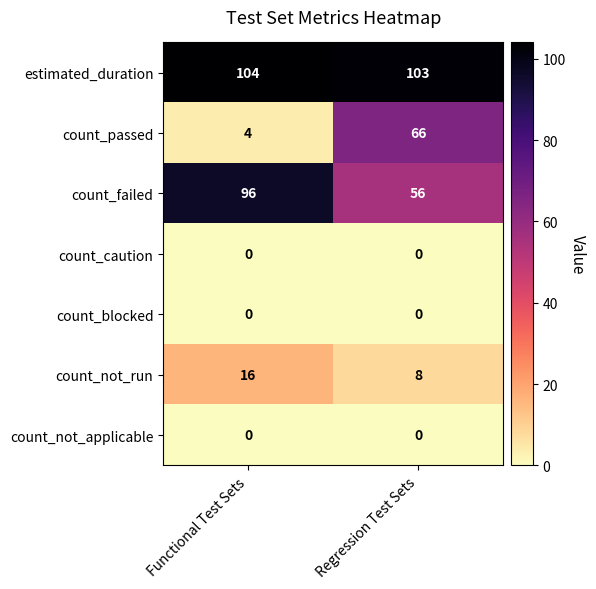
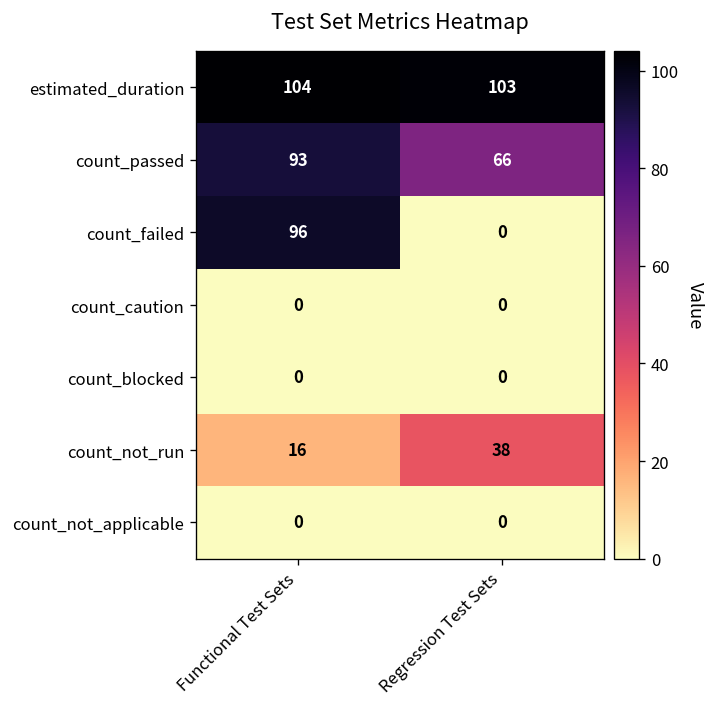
count_passed, Functional Test Sets: 4 -> 93
count_failed, Regression Test Sets: 56 -> 0
count_not_run, Regression Test Sets: 8 -> 38
